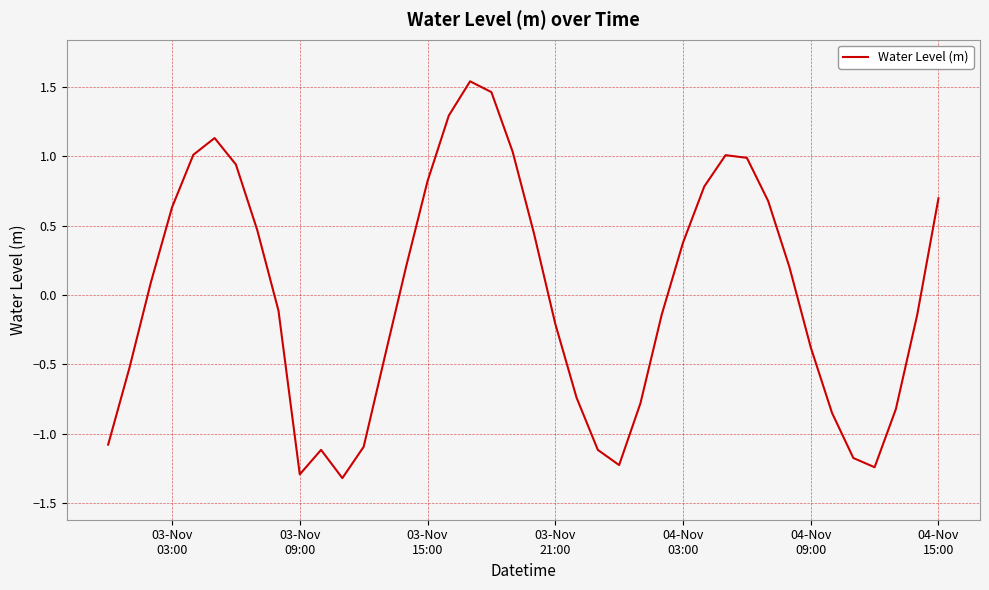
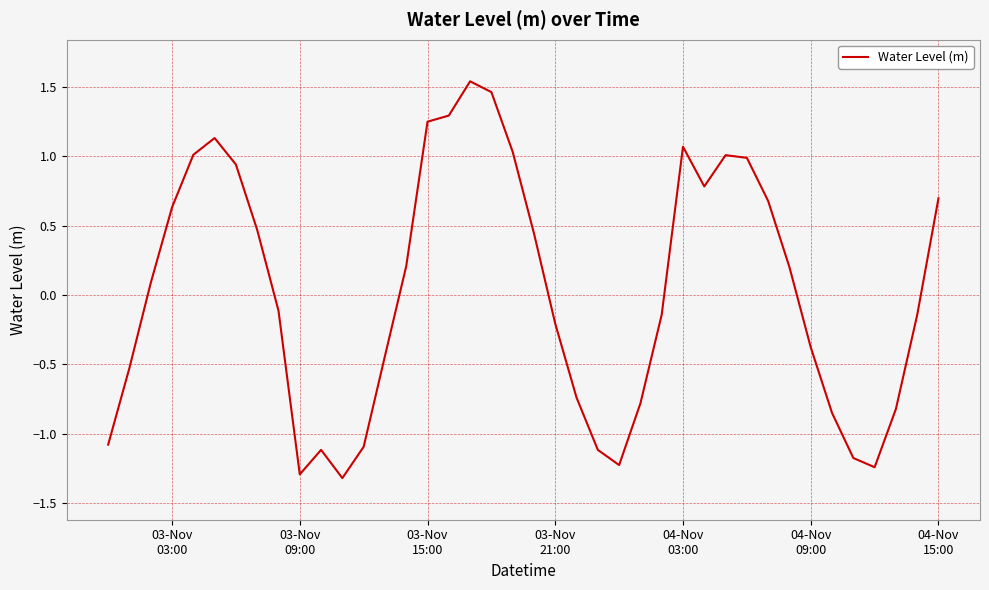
03-Nov 15:00: 0.82 -> 1.25
04-Nov 03:00: 0.38 -> 1.07
